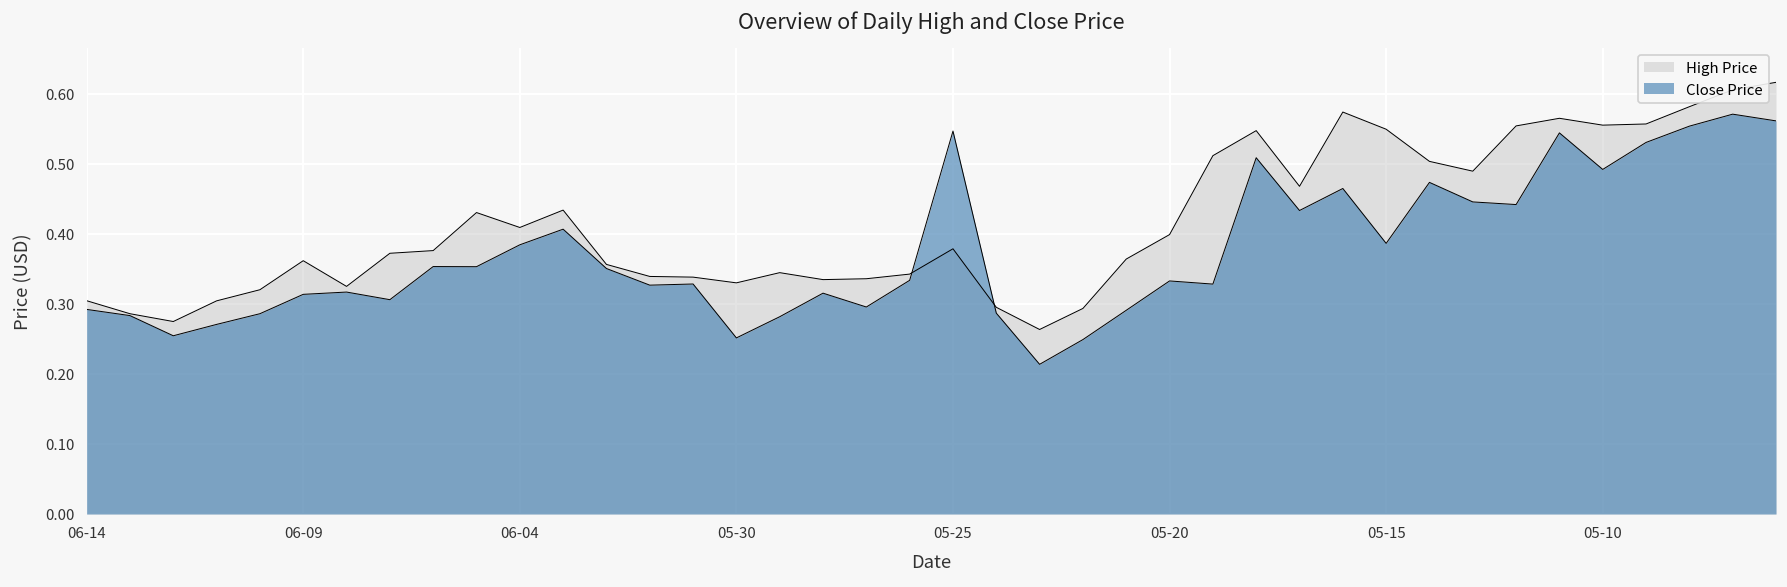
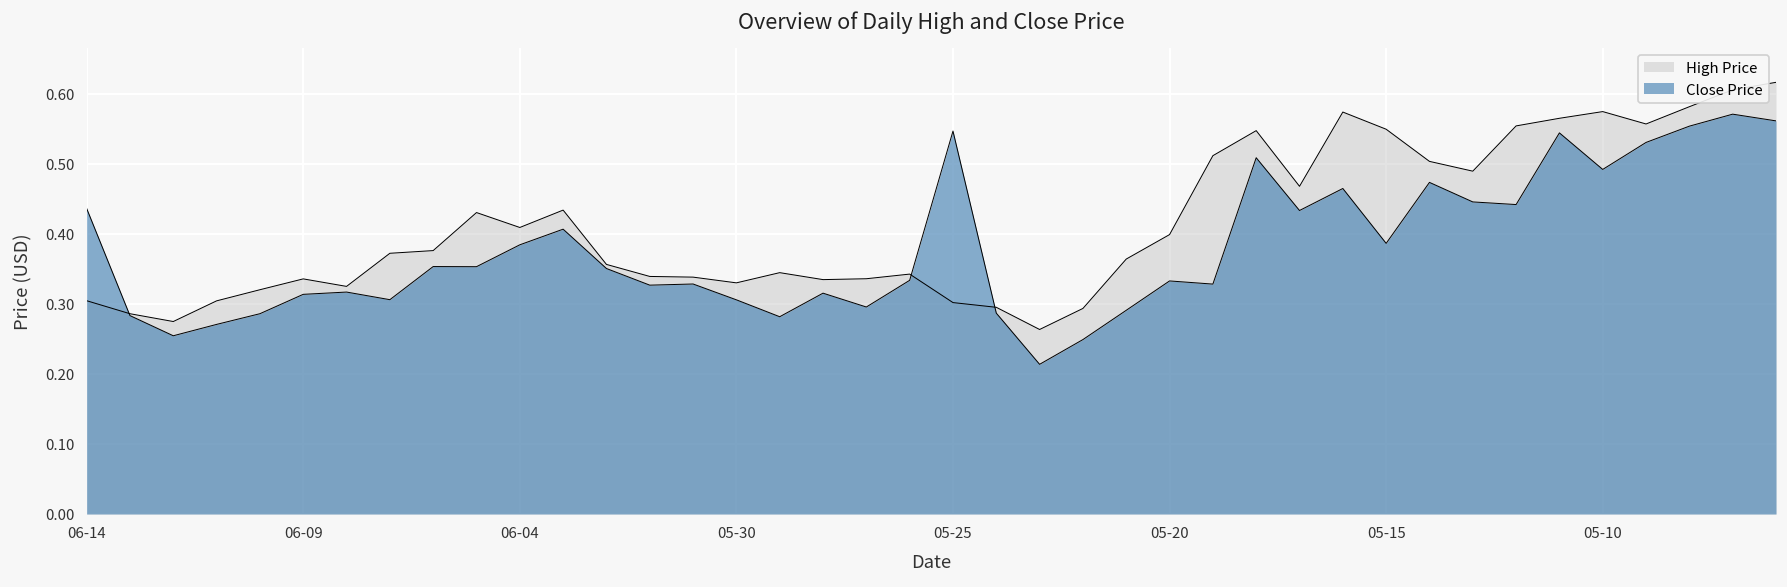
Close Price, 06-14: 0.29 -> 0.44
High Price, 06-09: 0.36 -> 0.34
Close Price, 05-30: 0.25 -> 0.31
High Price, 05-25: 0.38 -> 0.30
High Price, 05-10: 0.56 -> 0.57
